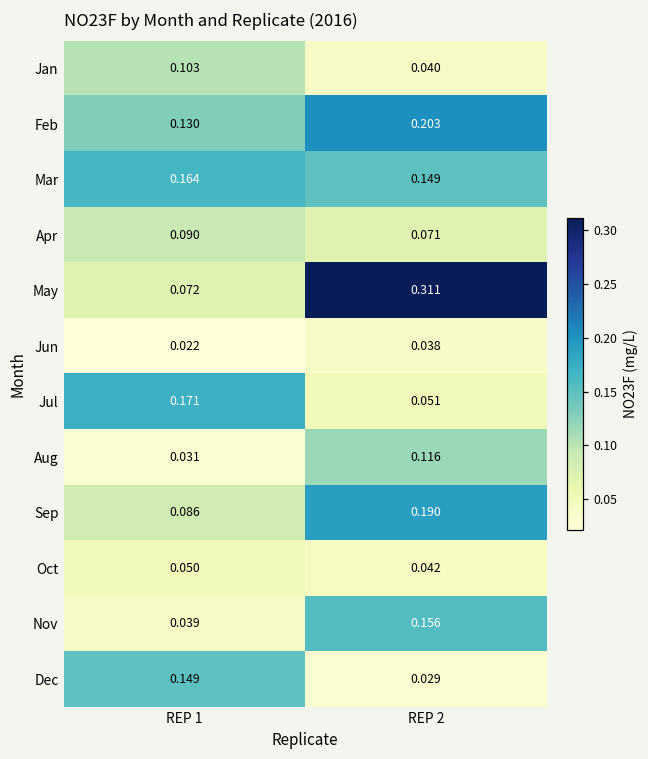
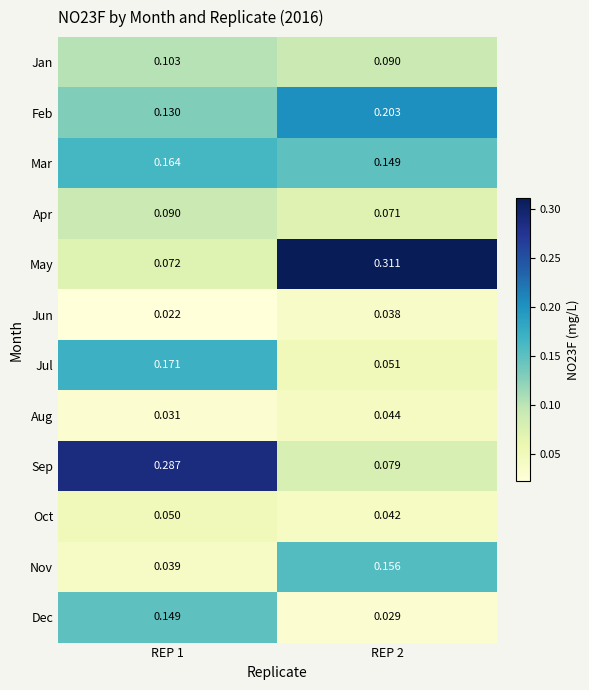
Jan, REP 2: 0.040 -> 0.090
Aug, REP 2: 0.116 -> 0.044
Sep, REP 1: 0.086 -> 0.287
Sep, REP 2: 0.190 -> 0.079
